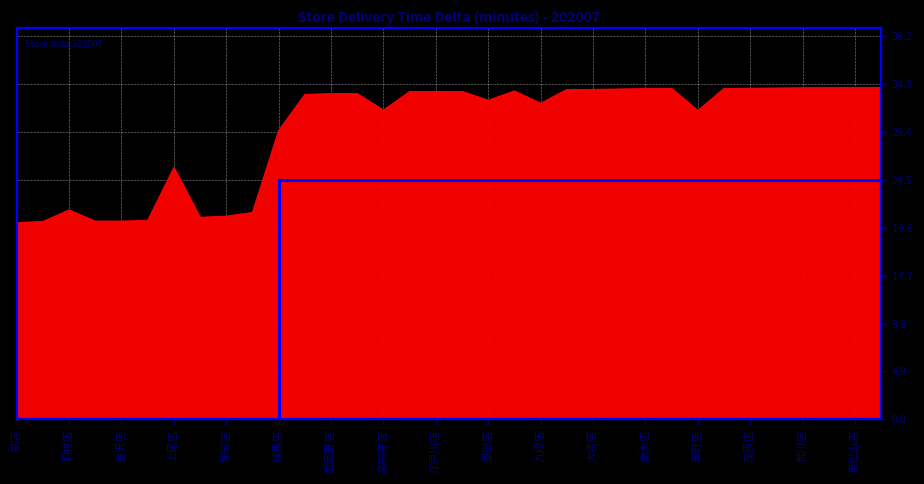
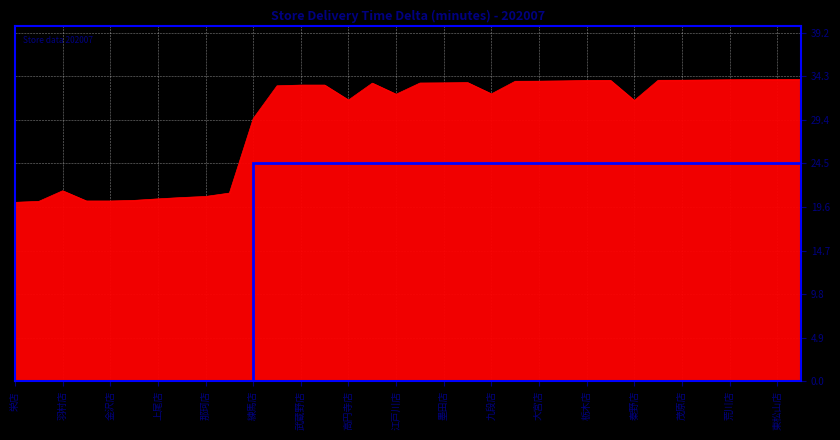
上尾店: 26 -> 21
江戸川店: 34 -> 32
墨田店: 33 -> 34
